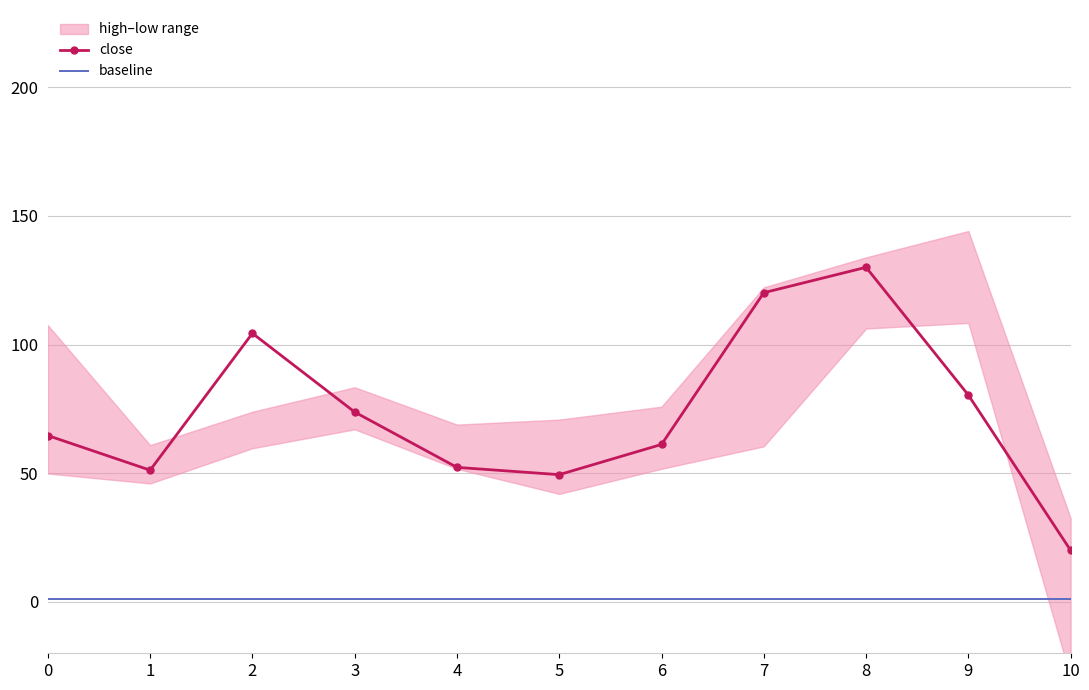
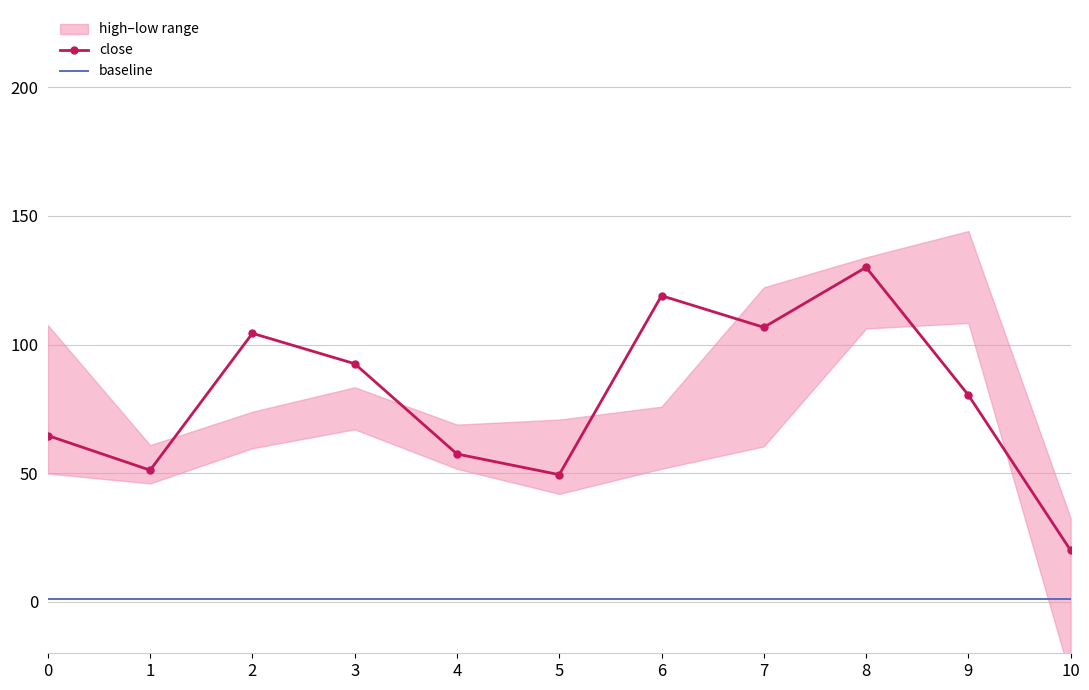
close, 3: 74 -> 93
close, 4: 52 -> 57
close, 6: 61 -> 119
close, 7: 120 -> 107
